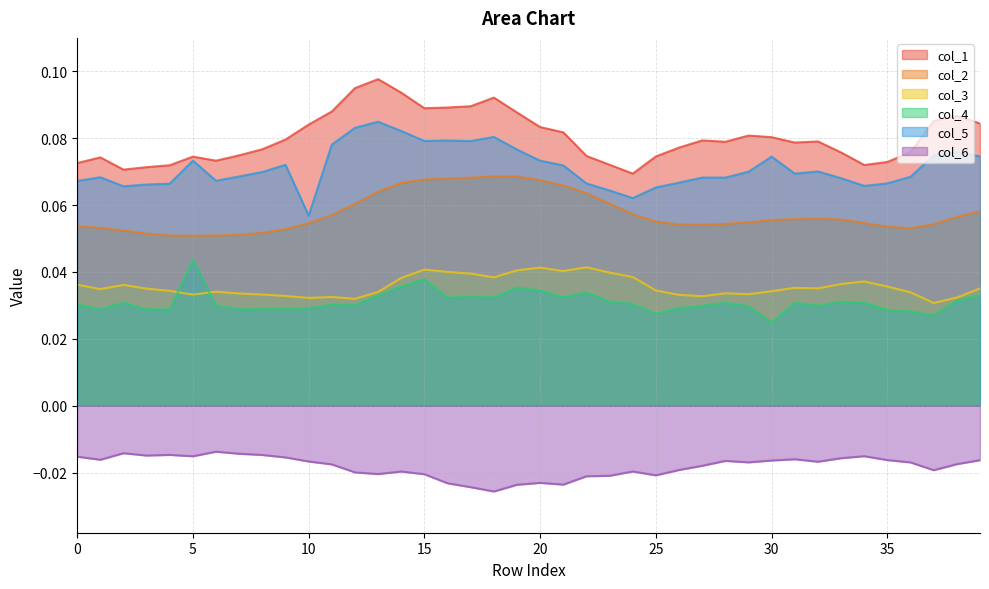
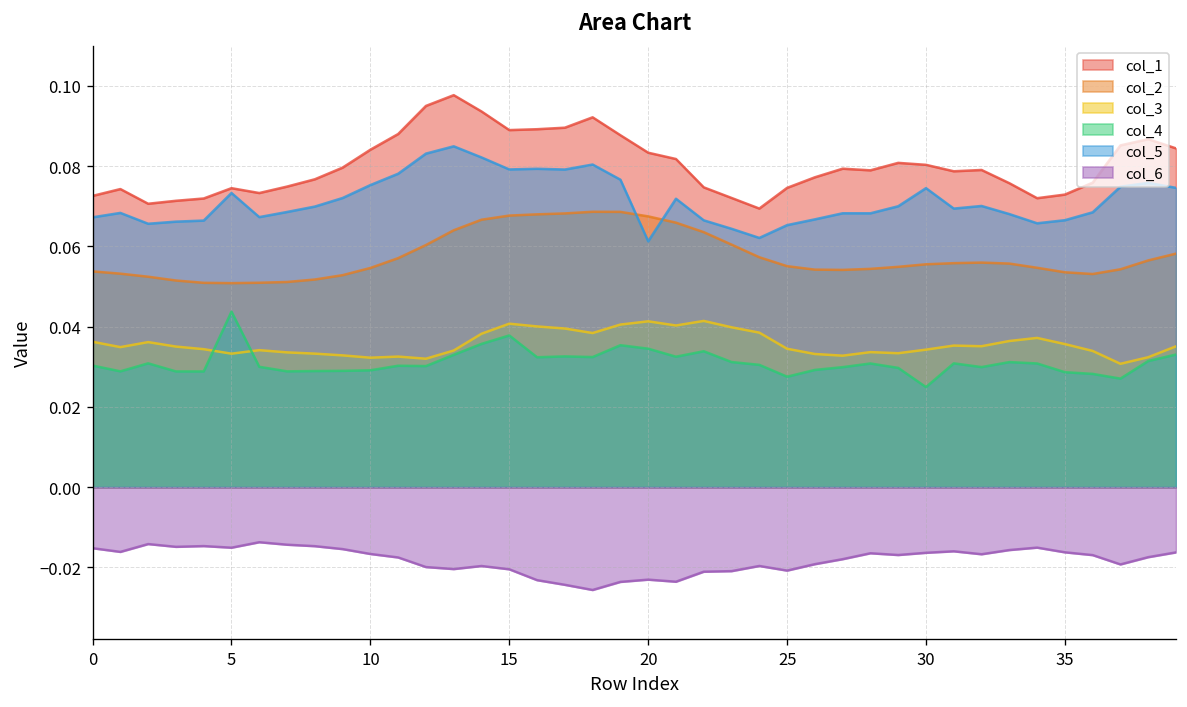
col_5, 10: 0.057 -> 0.075
col_5, 20: 0.073 -> 0.061
